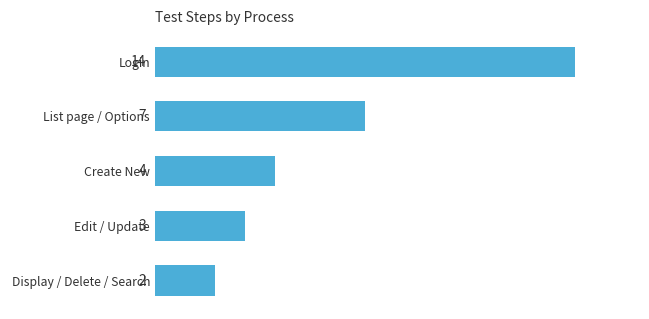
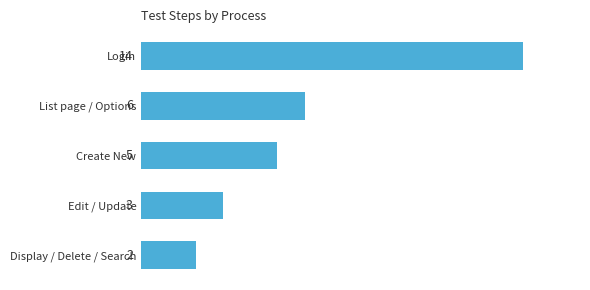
List page / Options: 7 -> 6
Create New: 4 -> 5
